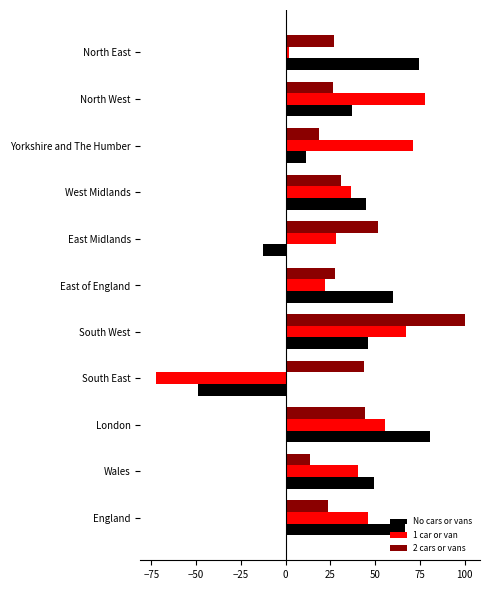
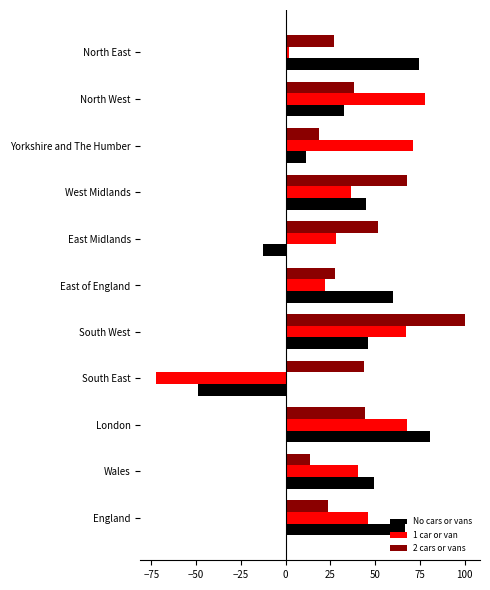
2 cars or vans, North West: 27 -> 38
No cars or vans, North West: 37 -> 32
2 cars or vans, West Midlands: 31 -> 68
1 car or van, London: 55 -> 68
